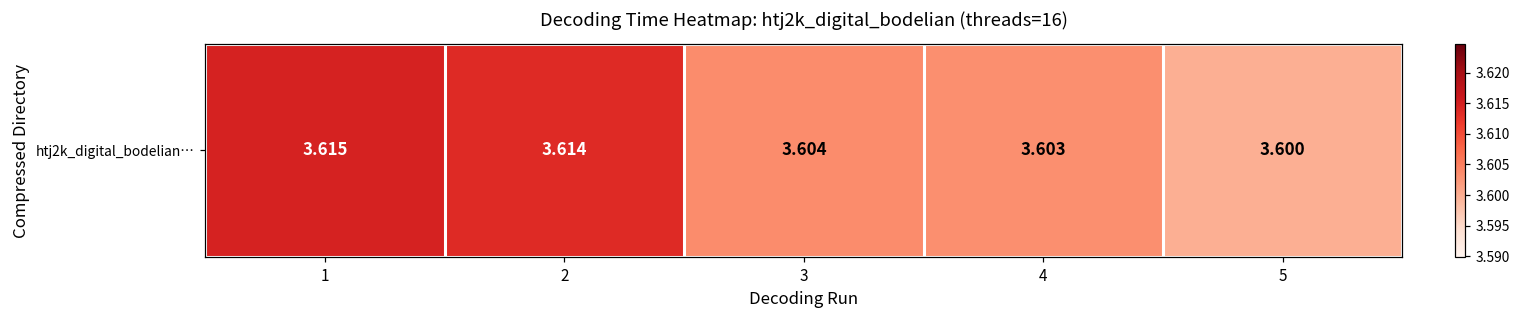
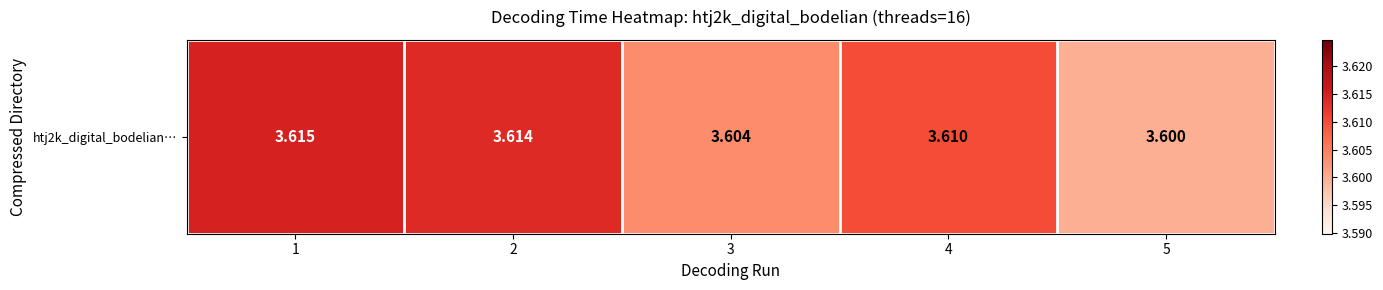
htj2k_digital_bodelian…, 4: 3.603 -> 3.610
